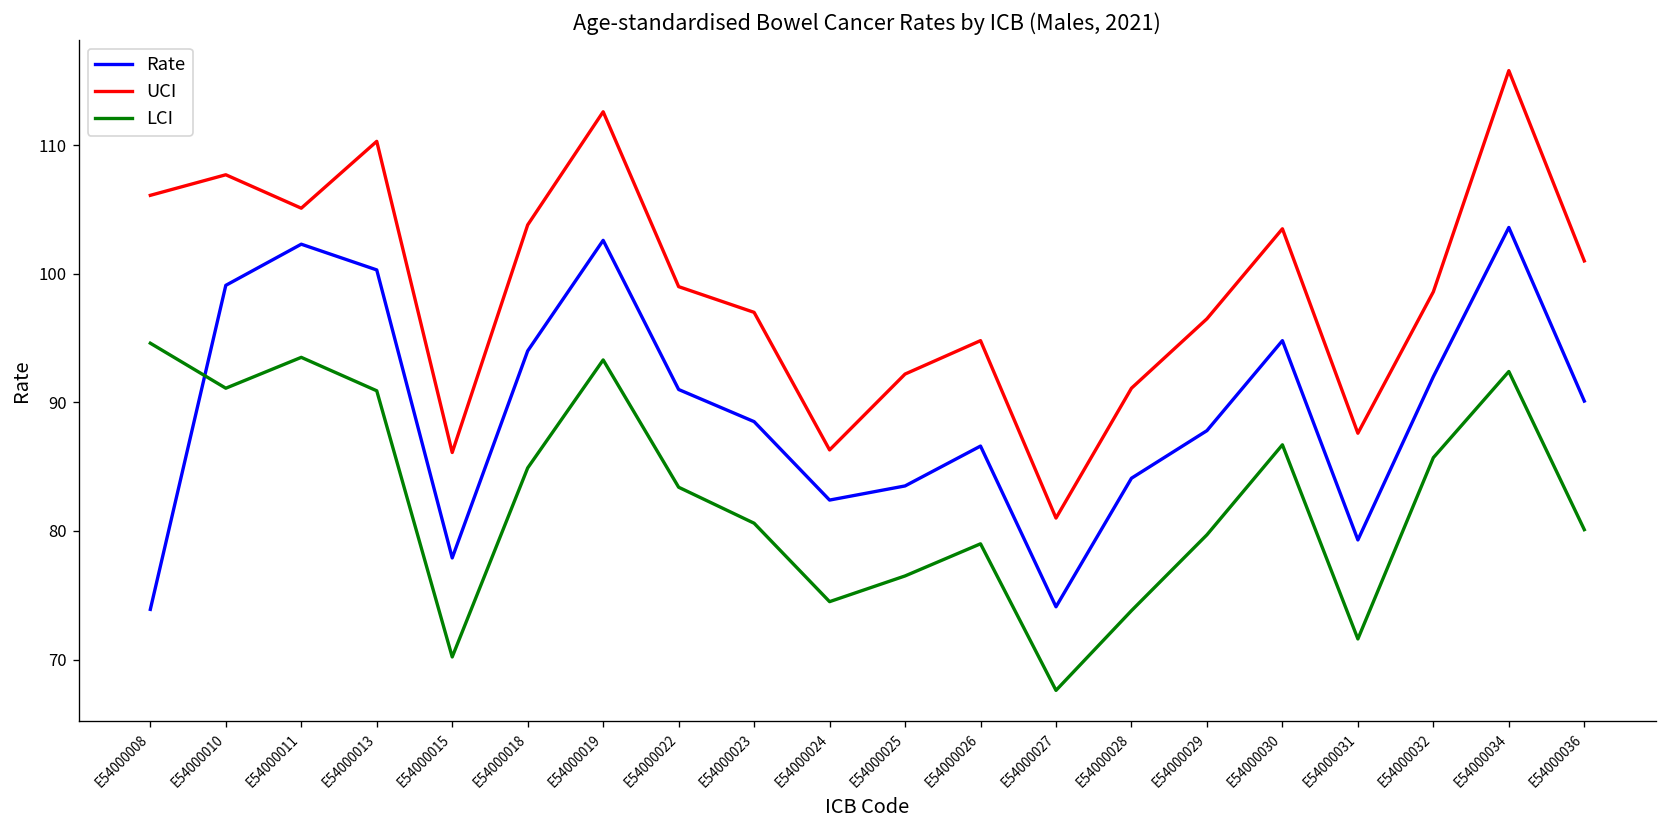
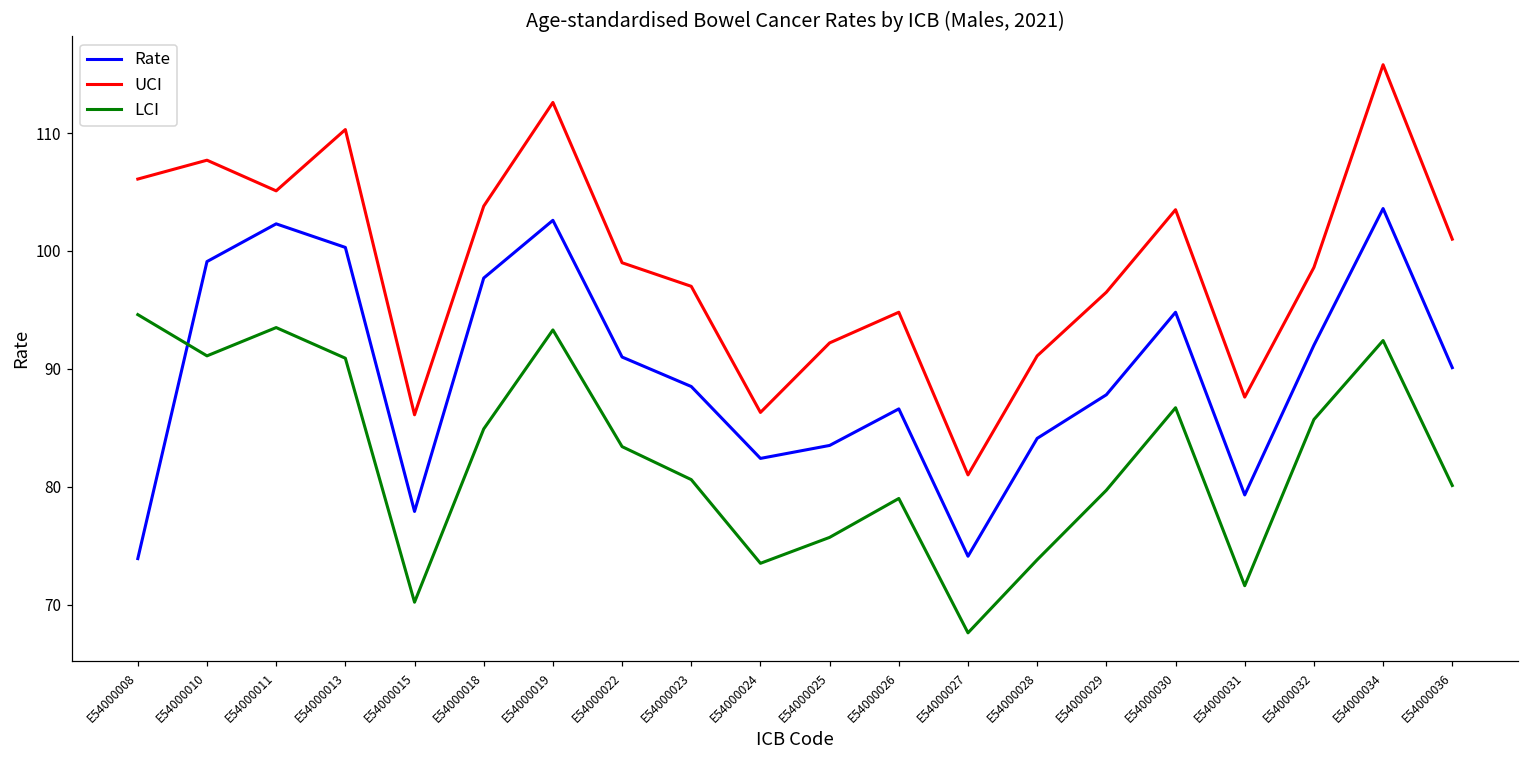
Rate, E54000018: 94.0 -> 97.7
LCI, E54000024: 74.5 -> 73.5
LCI, E54000025: 76.5 -> 75.7
